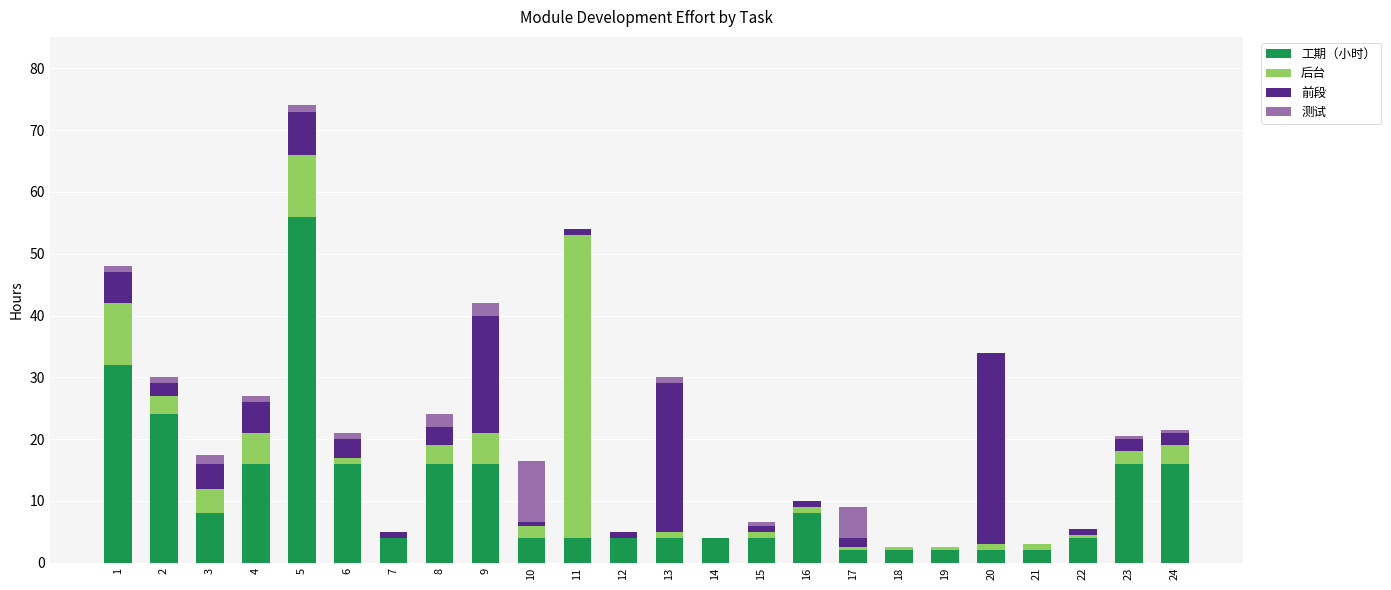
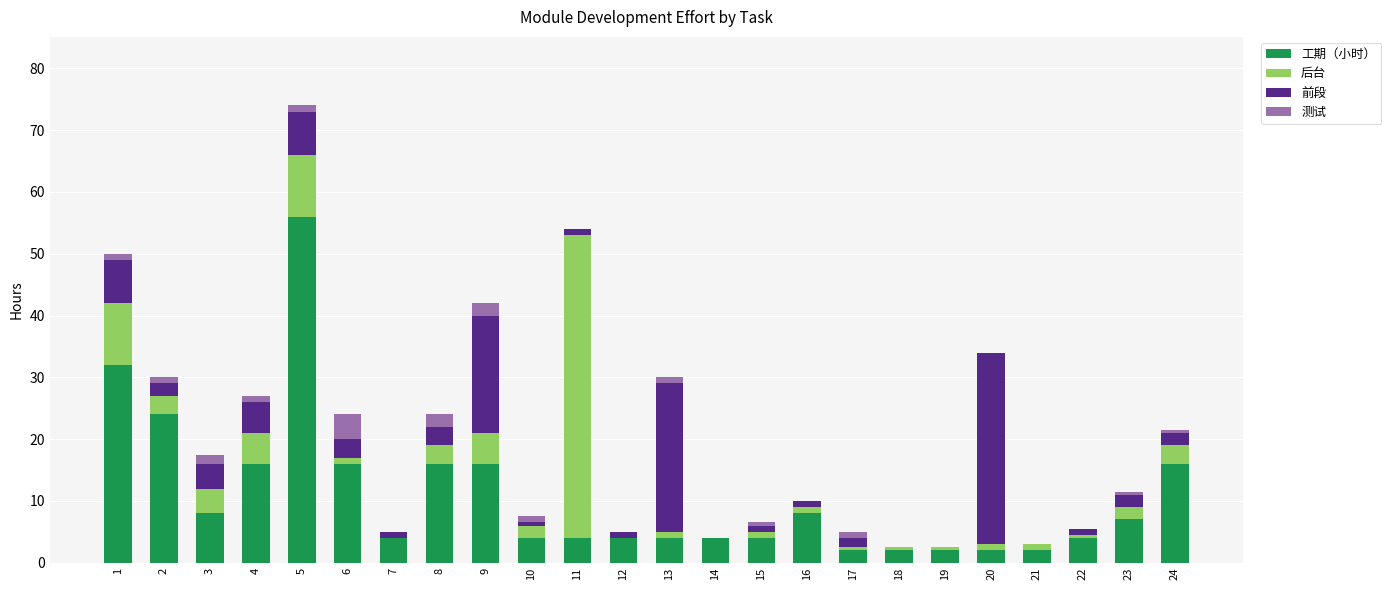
前段, 1: 5 -> 7
测试, 6: 1 -> 4
测试, 10: 10 -> 1
测试, 17: 5 -> 1
工期（小时）, 23: 16 -> 7
